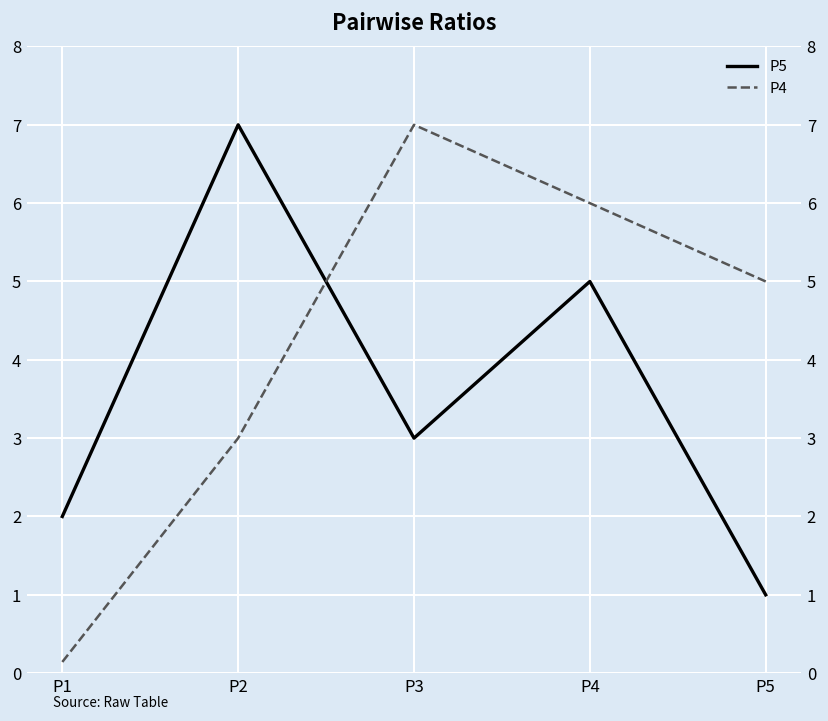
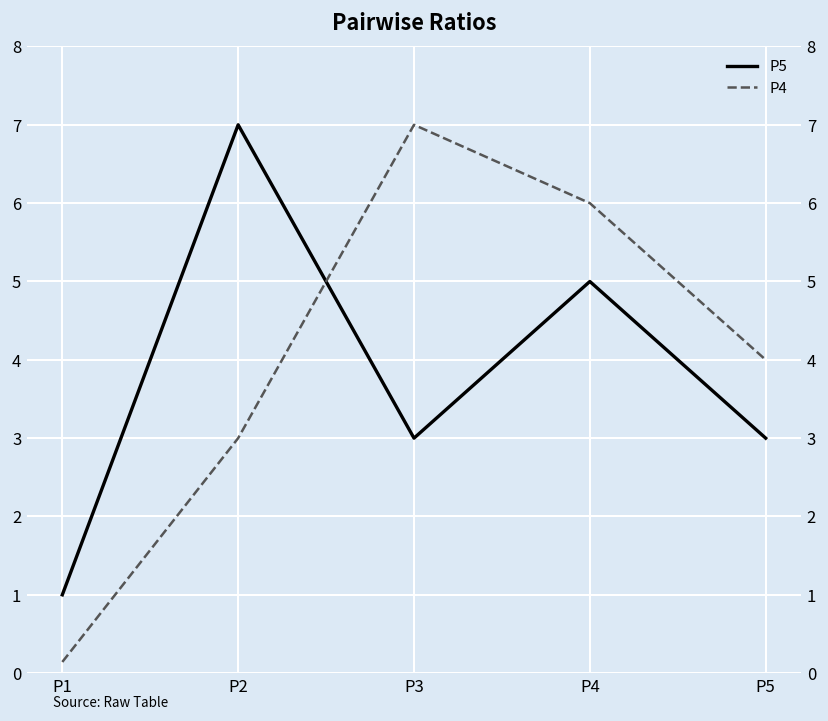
P5, P1: 2 -> 1
P5, P5: 1 -> 3
P4, P5: 5 -> 4
